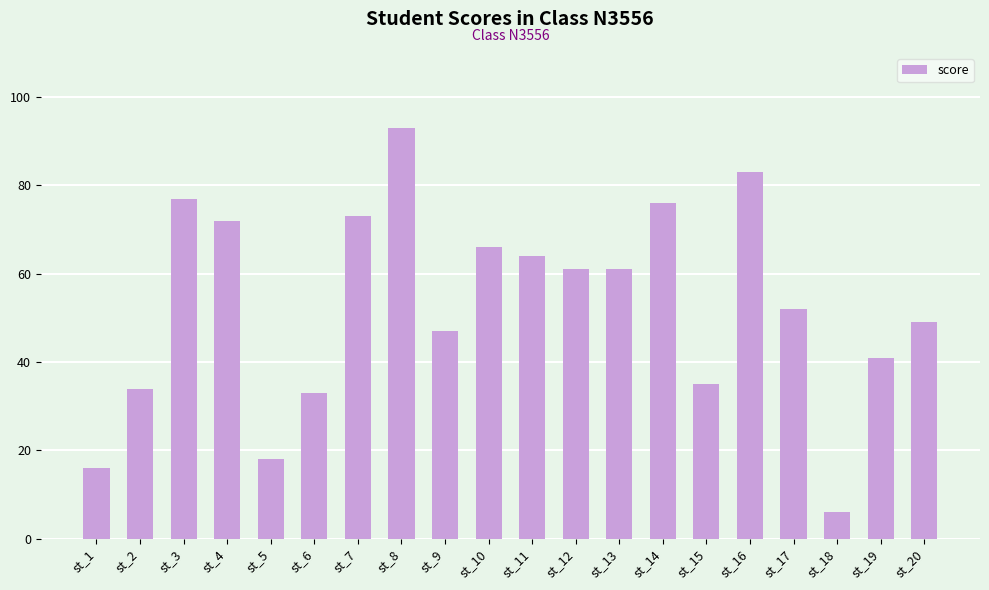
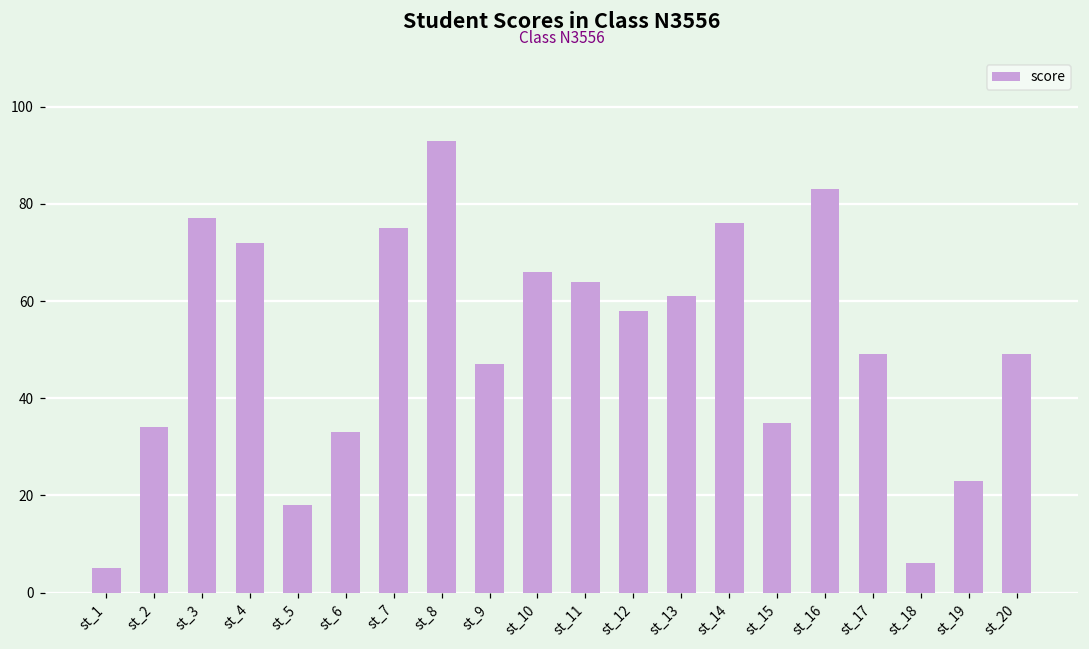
st_1: 16 -> 5
st_7: 73 -> 75
st_12: 61 -> 58
st_17: 52 -> 49
st_19: 41 -> 23
